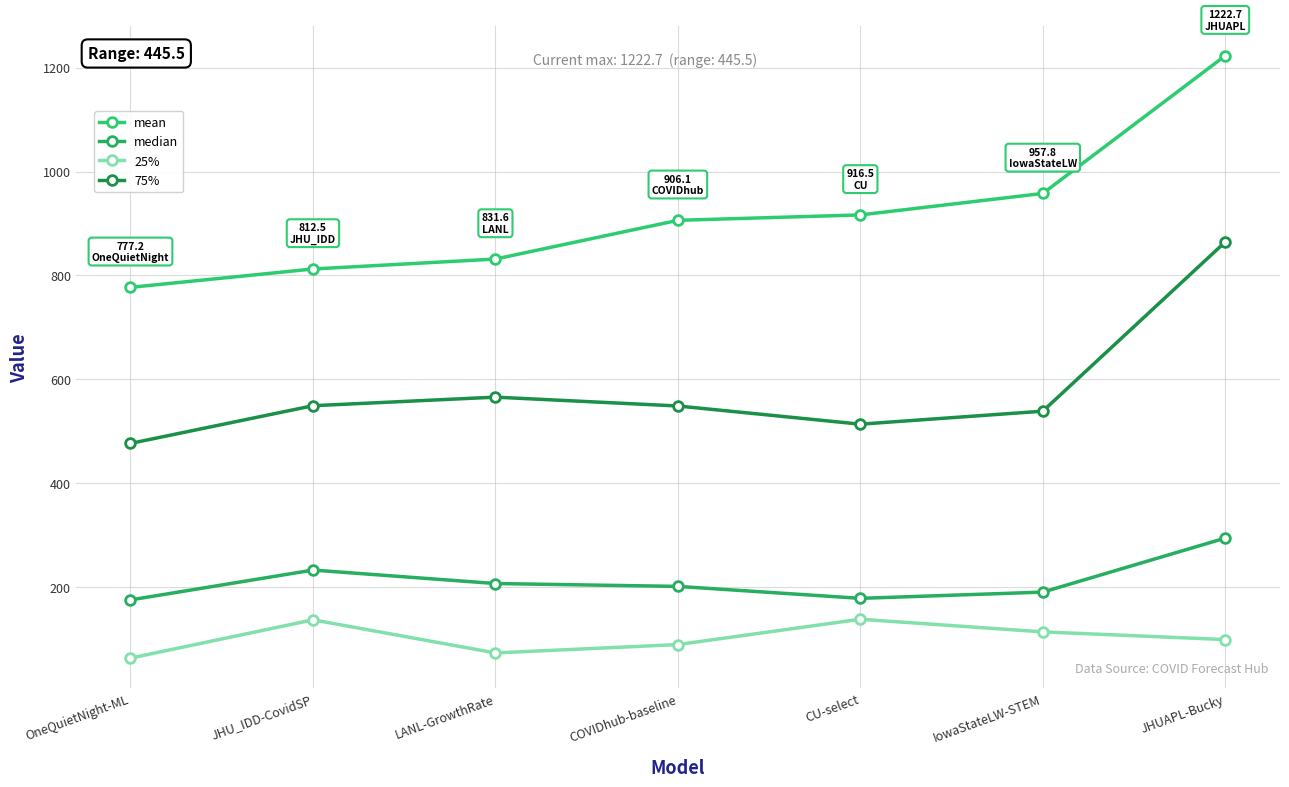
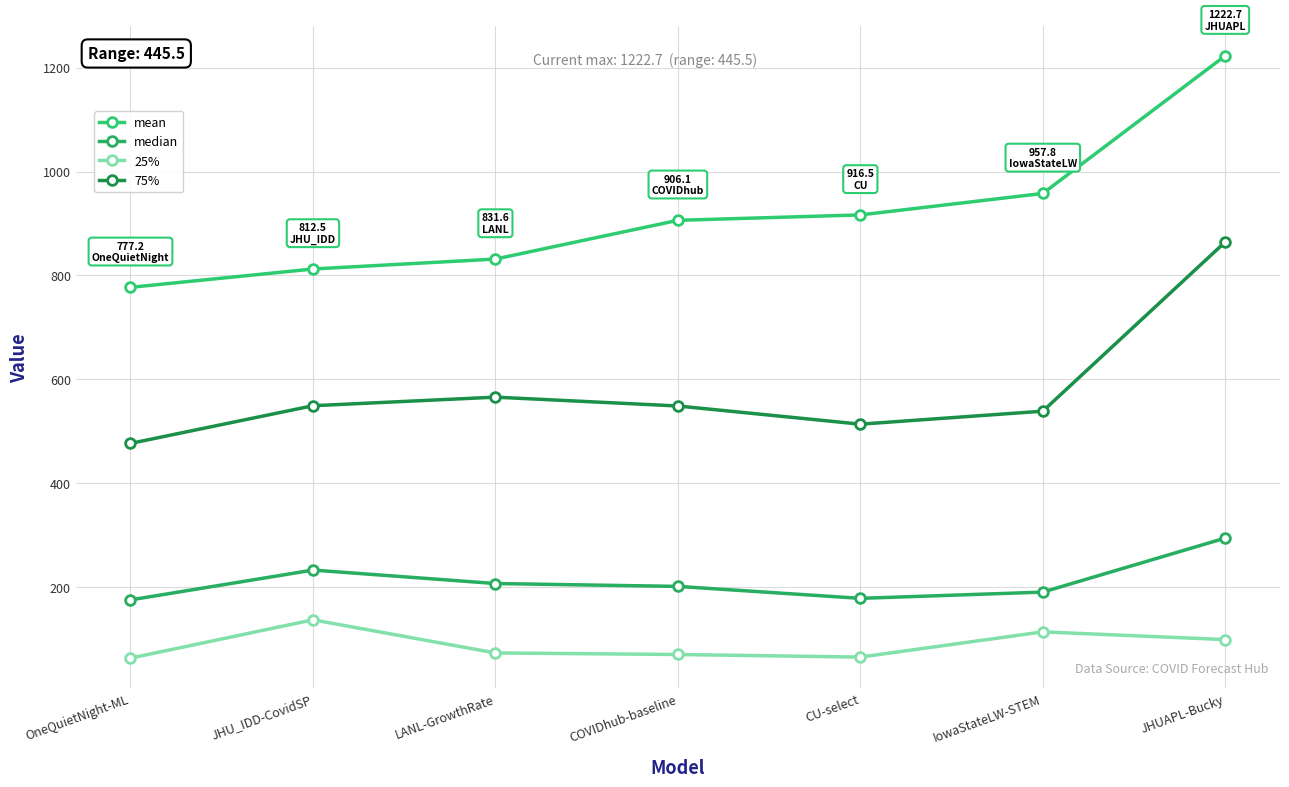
25%, COVIDhub-baseline: 90 -> 70
25%, CU-select: 140 -> 70
